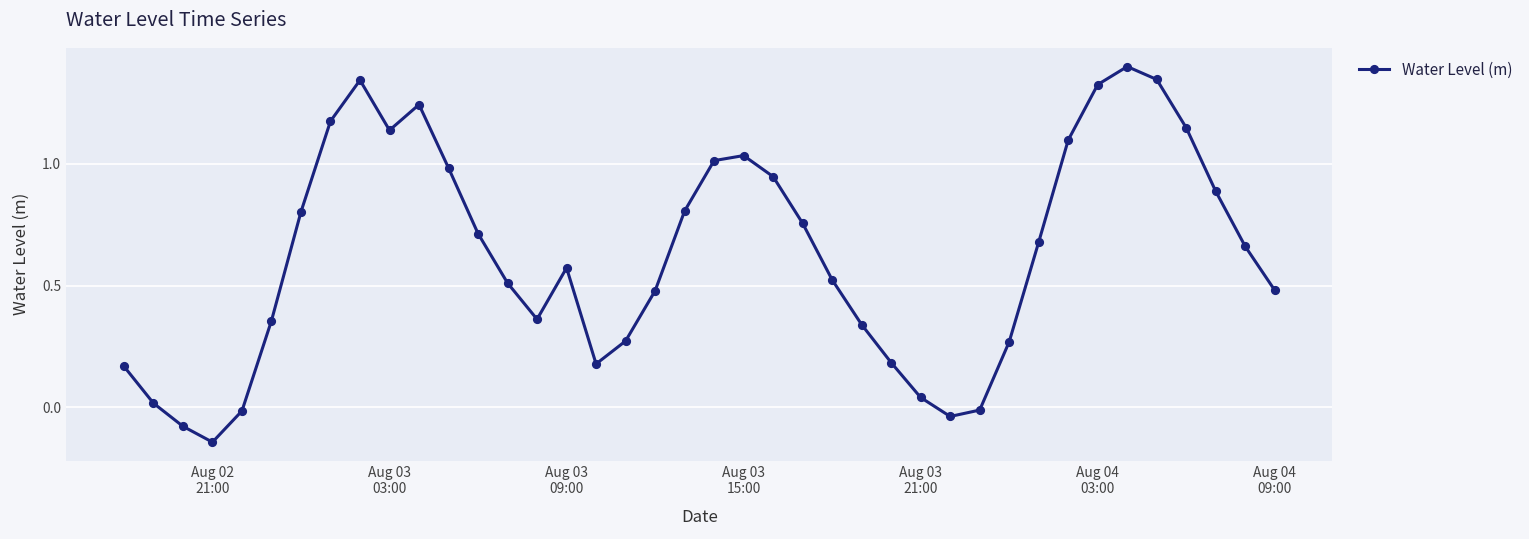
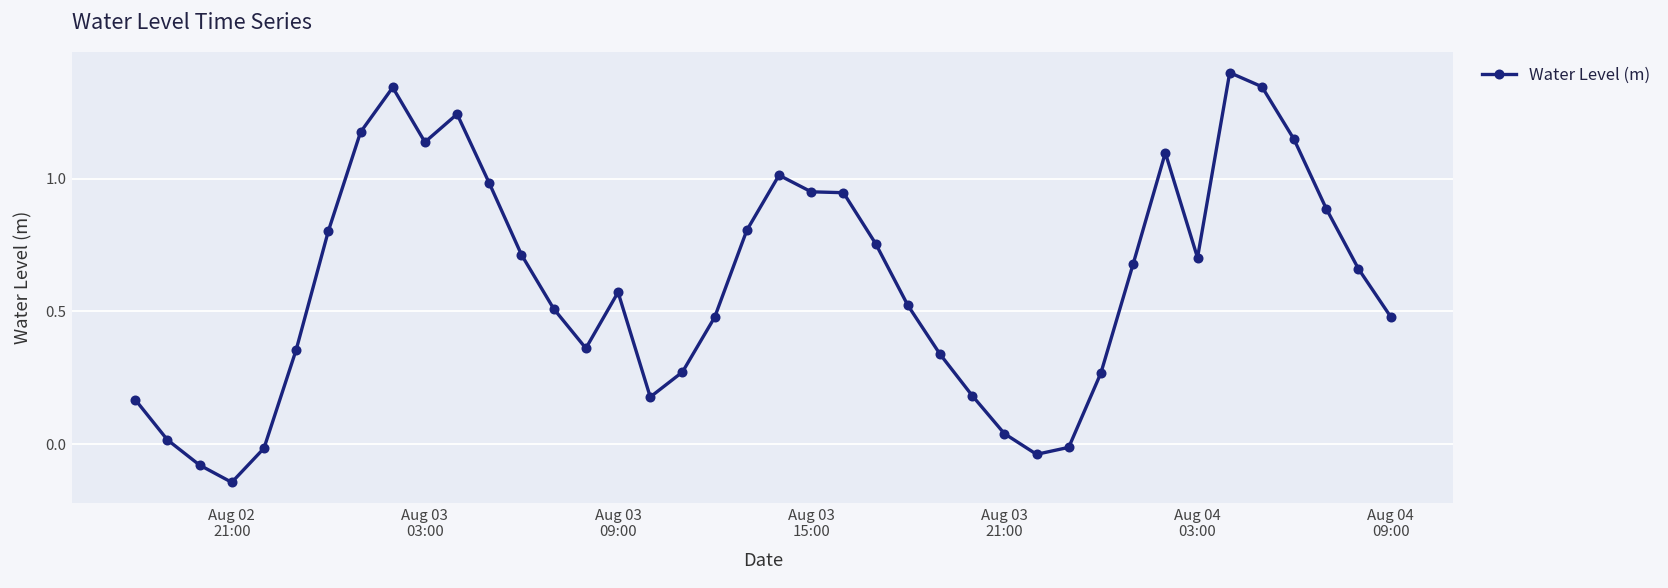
Aug 03 15:00: 1.03 -> 0.95
Aug 04 03:00: 1.33 -> 0.70
